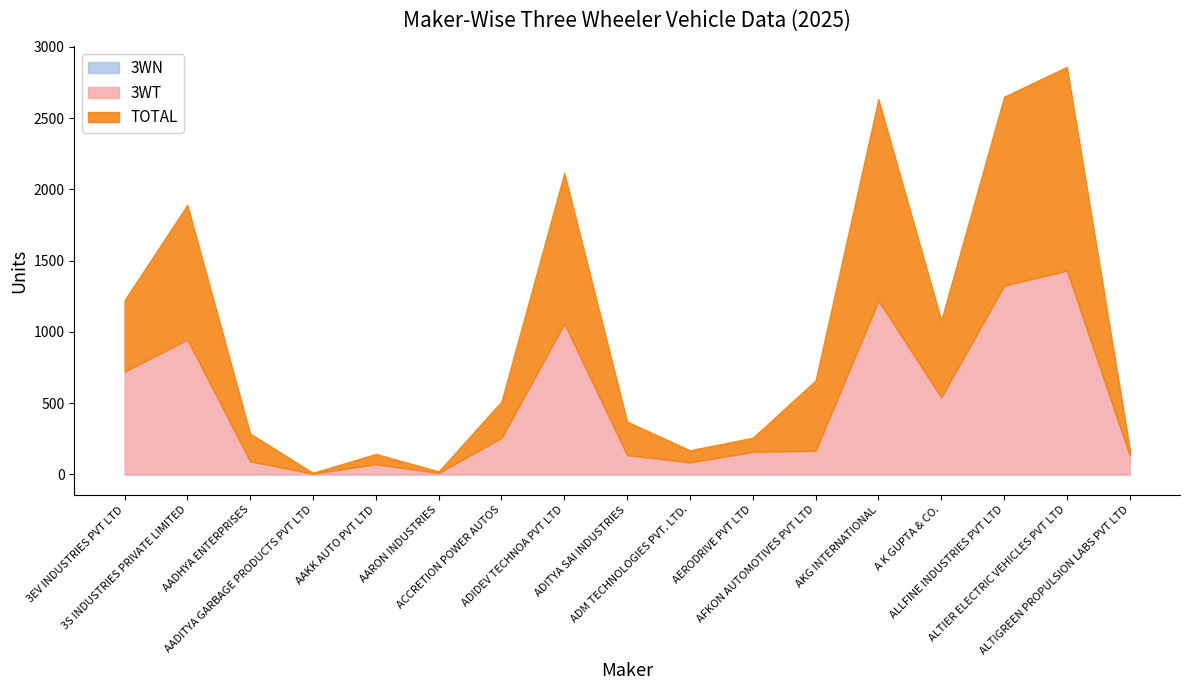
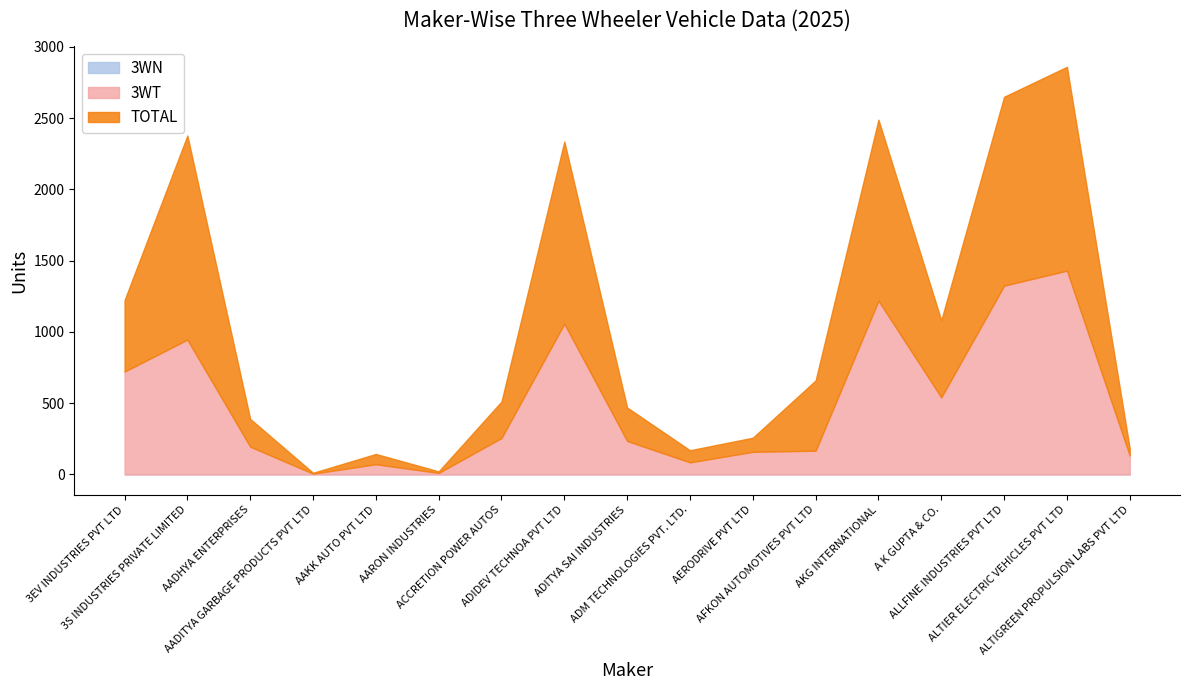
TOTAL, 3S INDUSTRIES PRIVATE LIMITED: 950 -> 1430
3WT, AADHYA ENTERPRISES: 90 -> 200
TOTAL, ADIDEV TECHNOA PVT LTD: 1060 -> 1280
3WT, ADITYA SAI INDUSTRIES: 140 -> 240
TOTAL, AKG INTERNATIONAL: 1420 -> 1270
